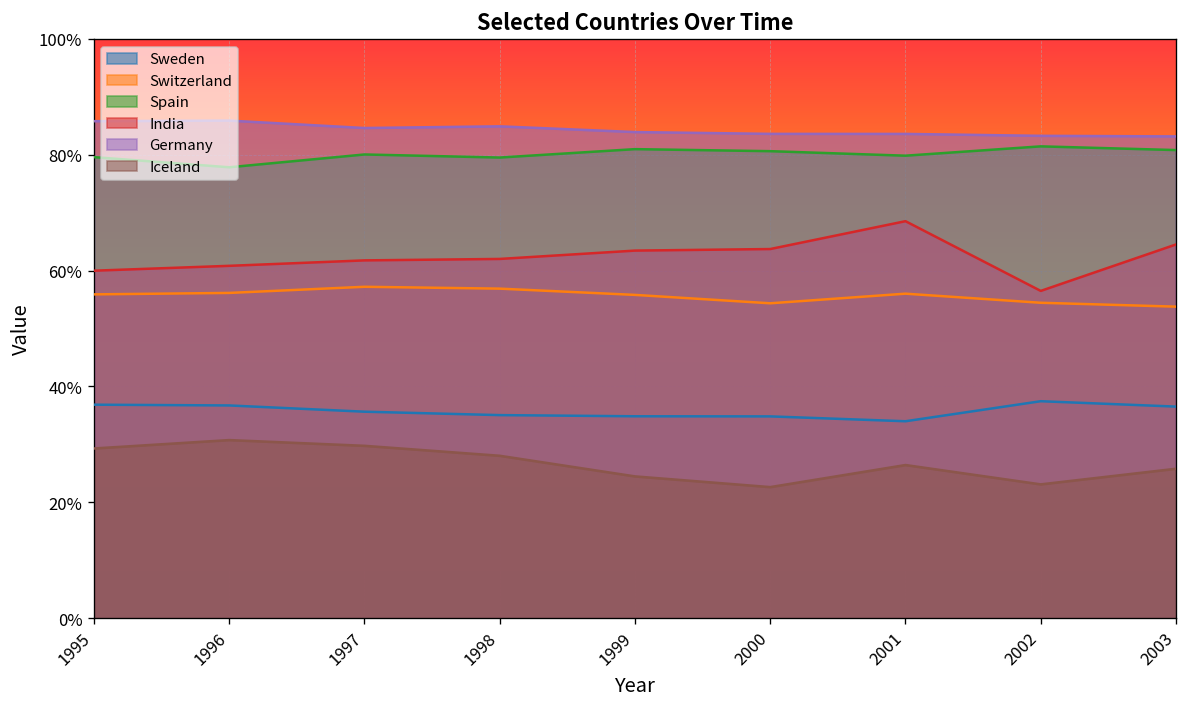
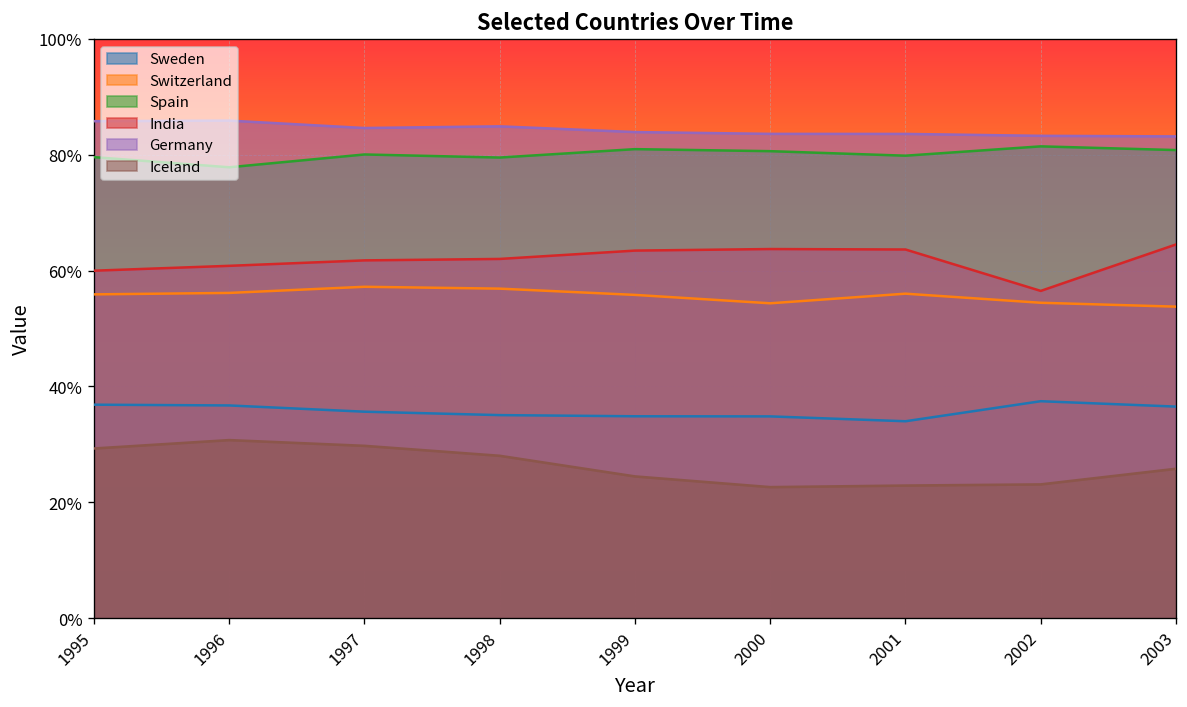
India, 2001: 69% -> 64%
Iceland, 2001: 26% -> 23%
